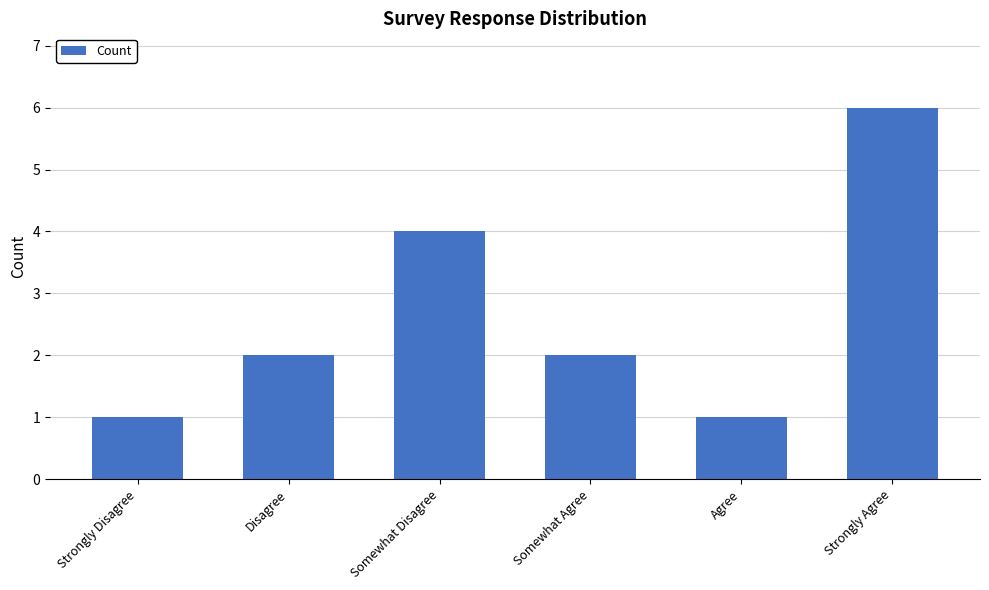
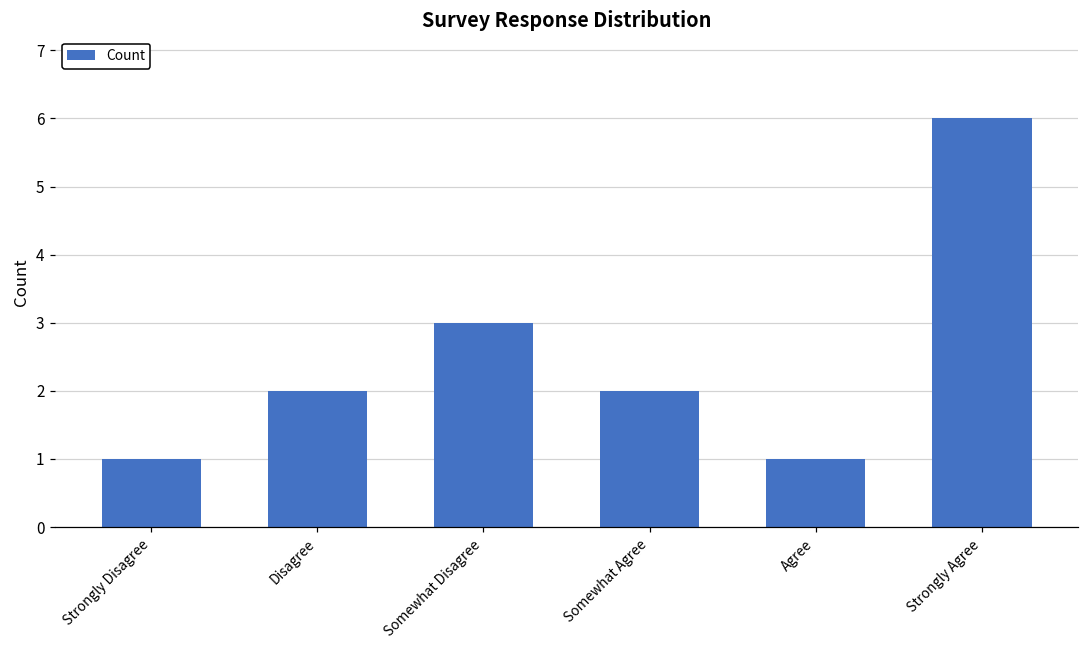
Somewhat Disagree: 4 -> 3
